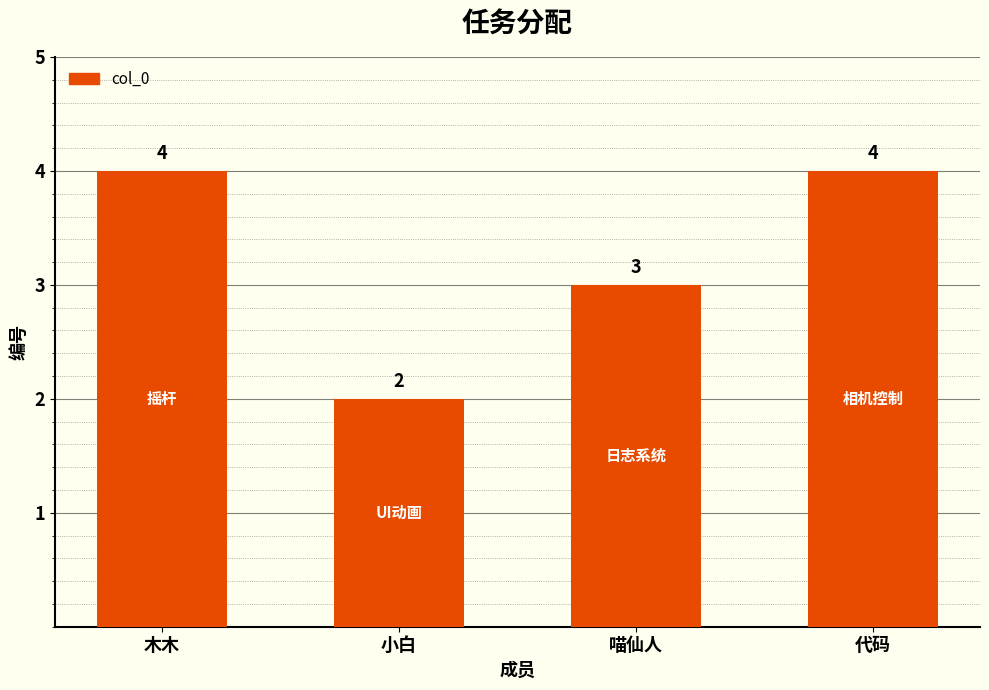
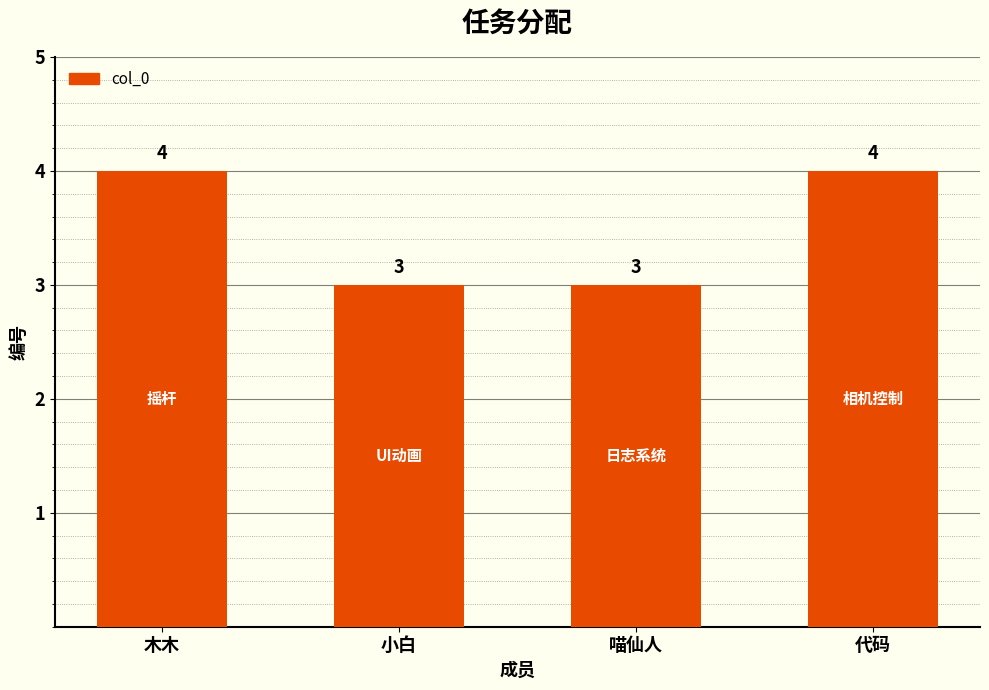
小白: 2 -> 3
